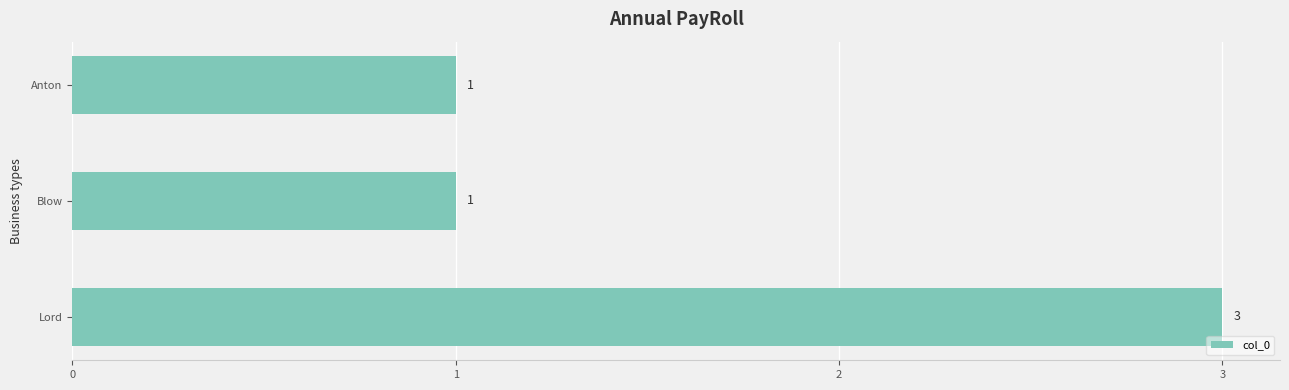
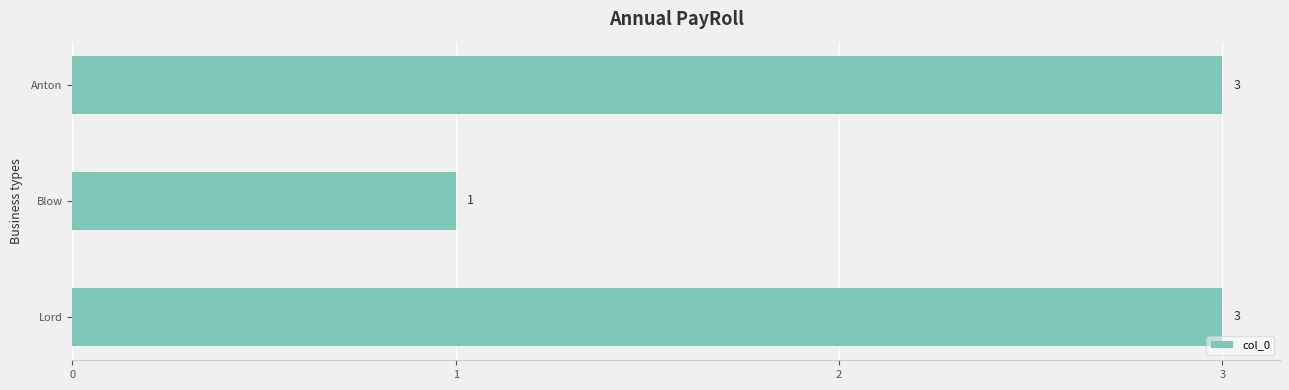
Anton: 1 -> 3
